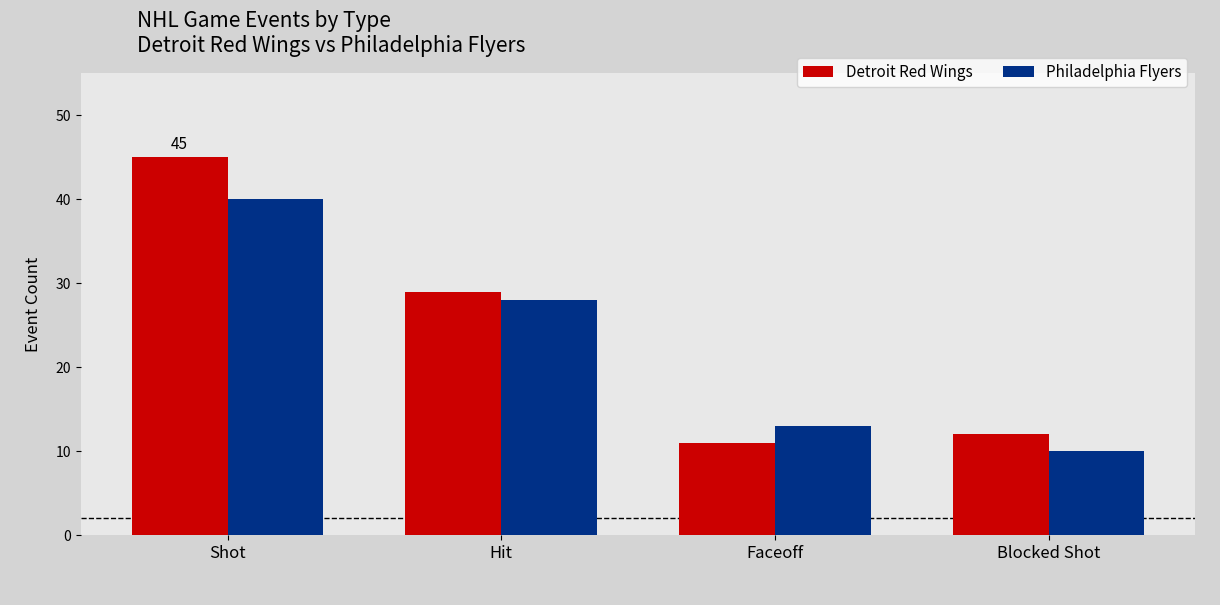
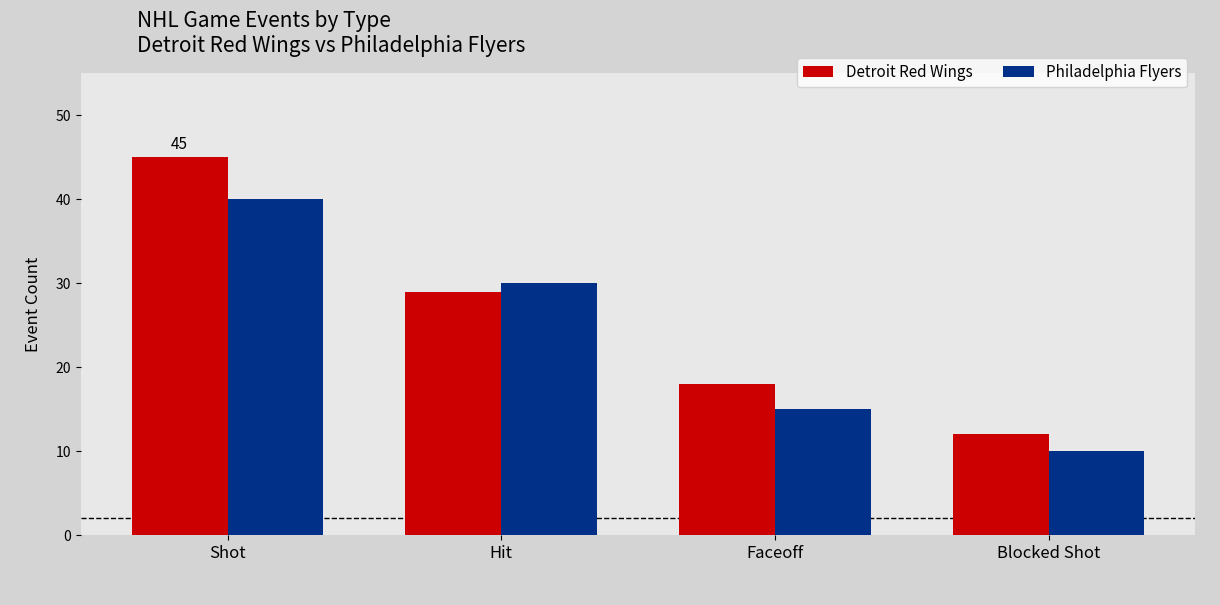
Philadelphia Flyers, Hit: 28 -> 30
Detroit Red Wings, Faceoff: 11 -> 18
Philadelphia Flyers, Faceoff: 13 -> 15
